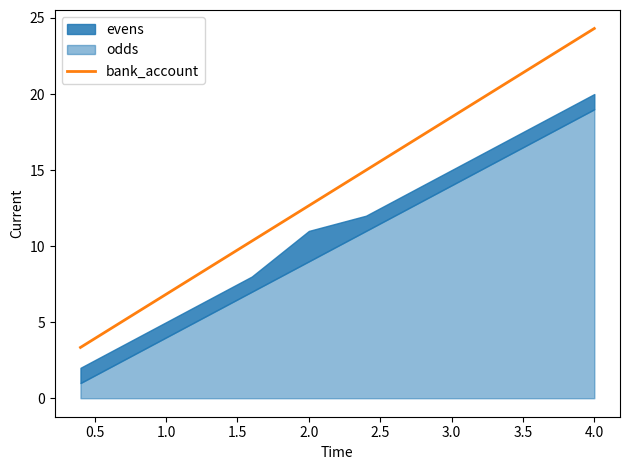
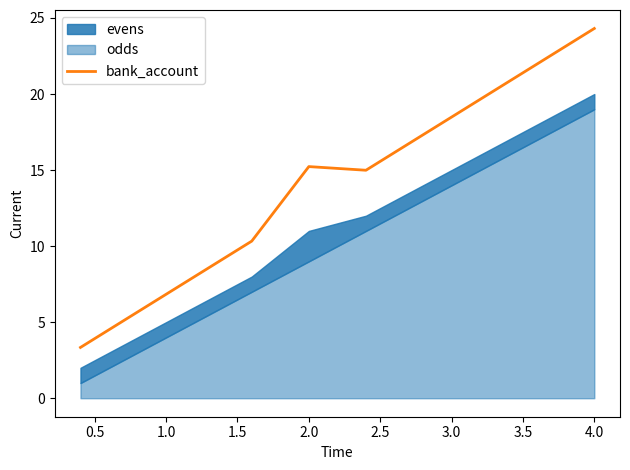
bank_account, 2.0: 12.7 -> 15.2
